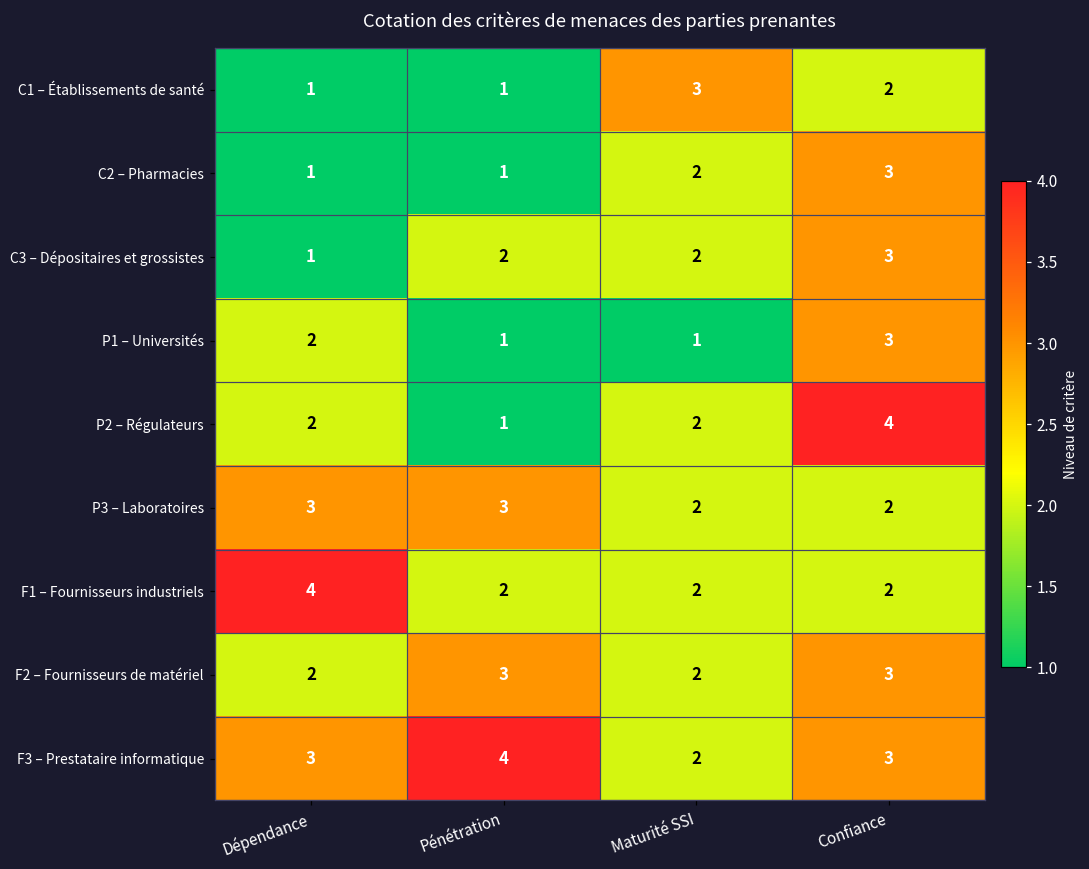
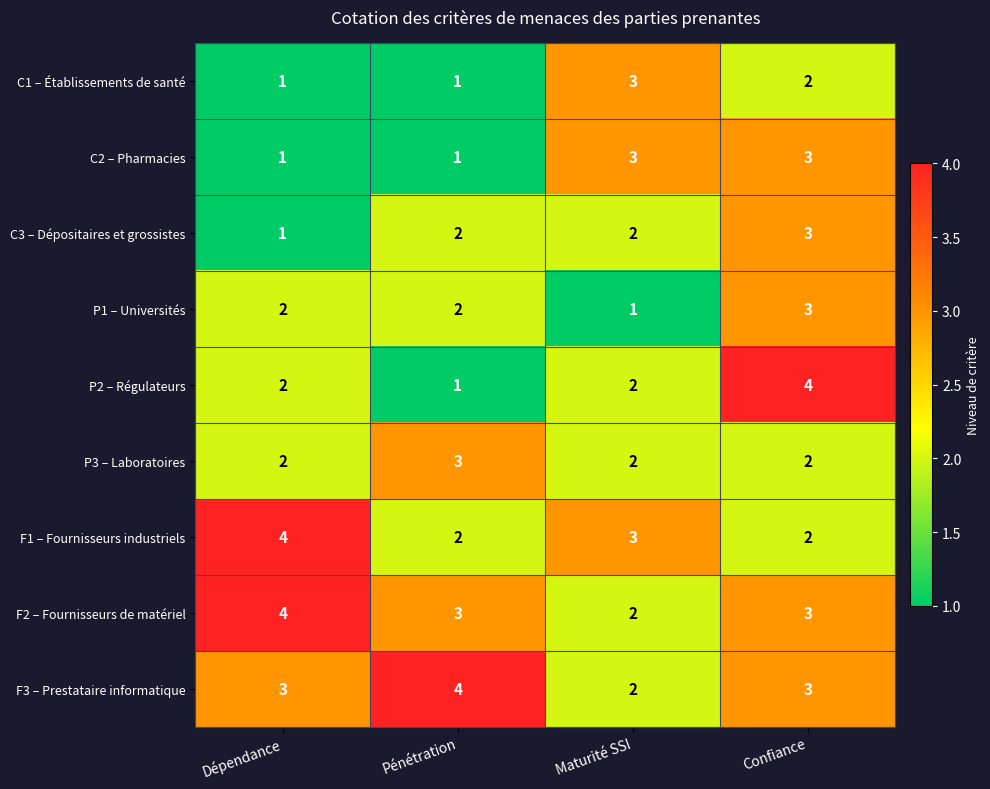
C2 – Pharmacies, Maturité SSI: 2 -> 3
P1 – Universités, Pénétration: 1 -> 2
P3 – Laboratoires, Dépendance: 3 -> 2
F1 – Fournisseurs industriels, Maturité SSI: 2 -> 3
F2 – Fournisseurs de matériel, Dépendance: 2 -> 4
